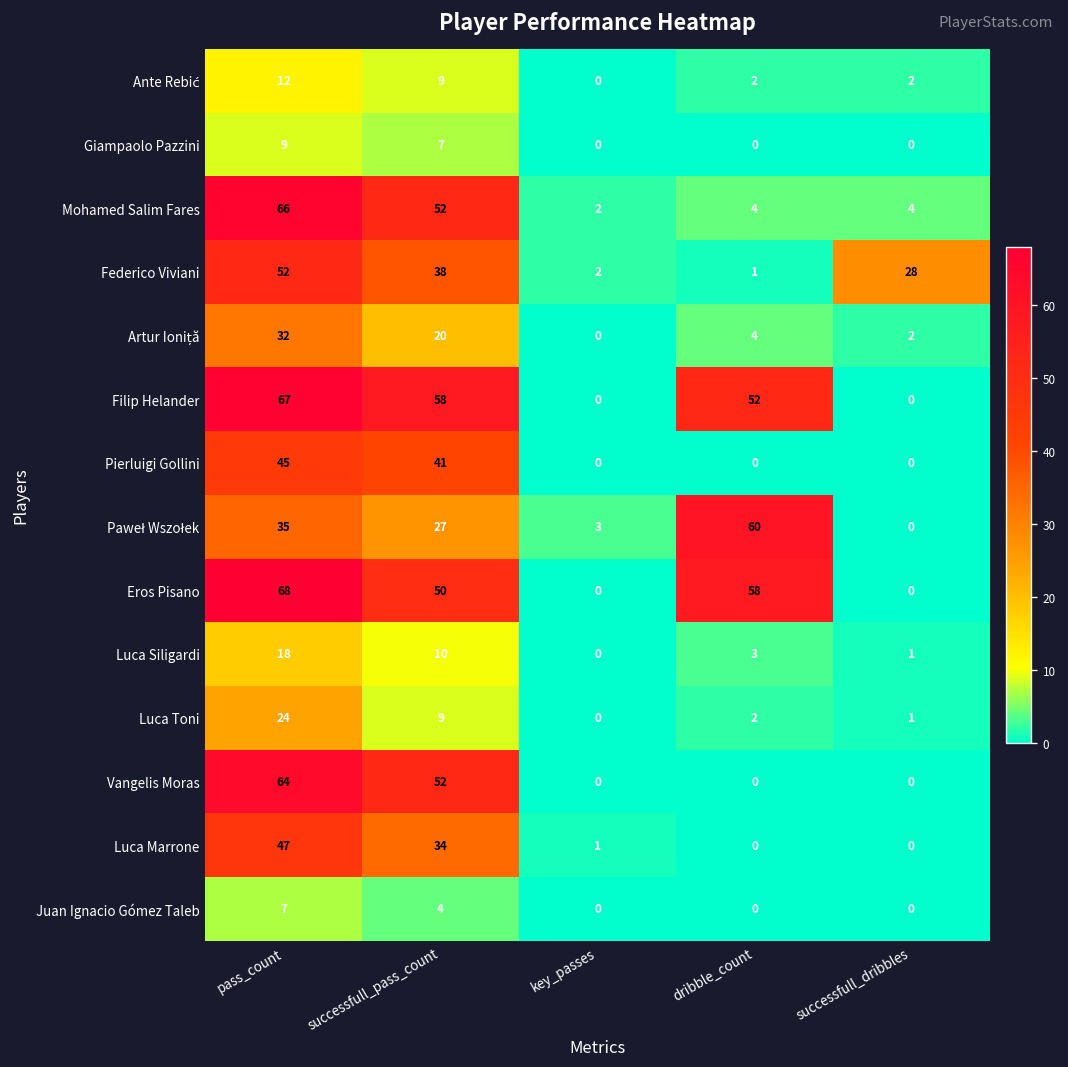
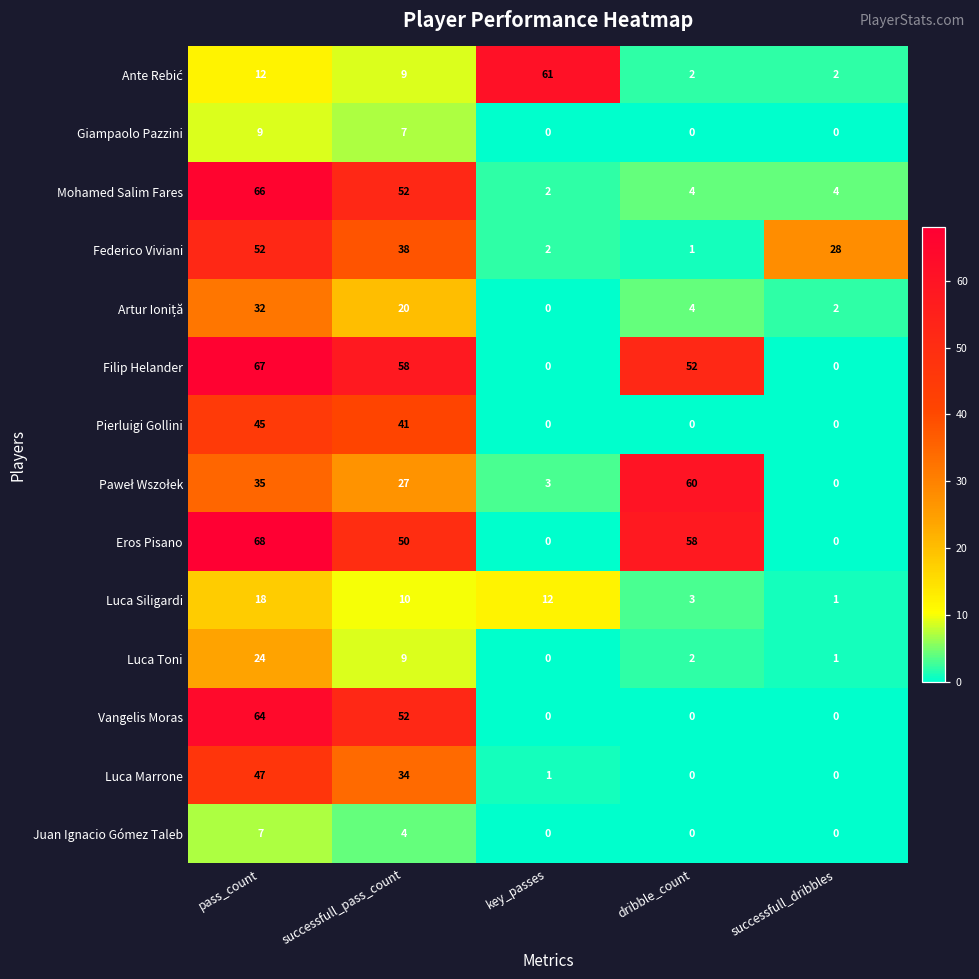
Ante Rebić, key_passes: 0 -> 61
Luca Siligardi, key_passes: 0 -> 12
